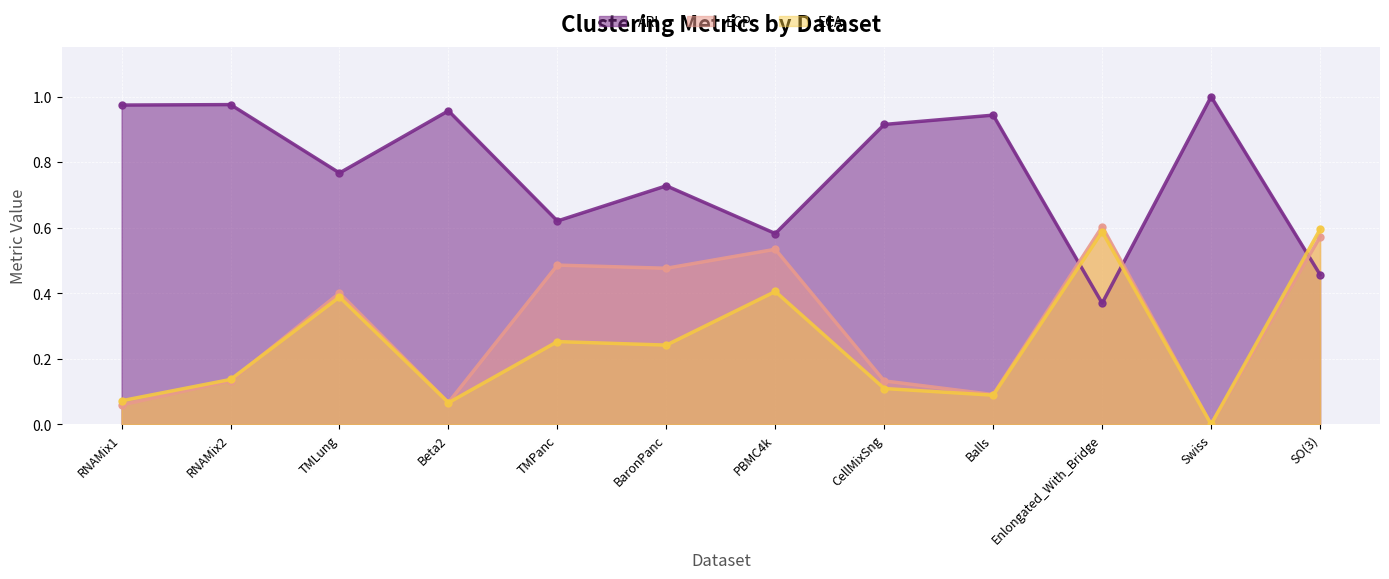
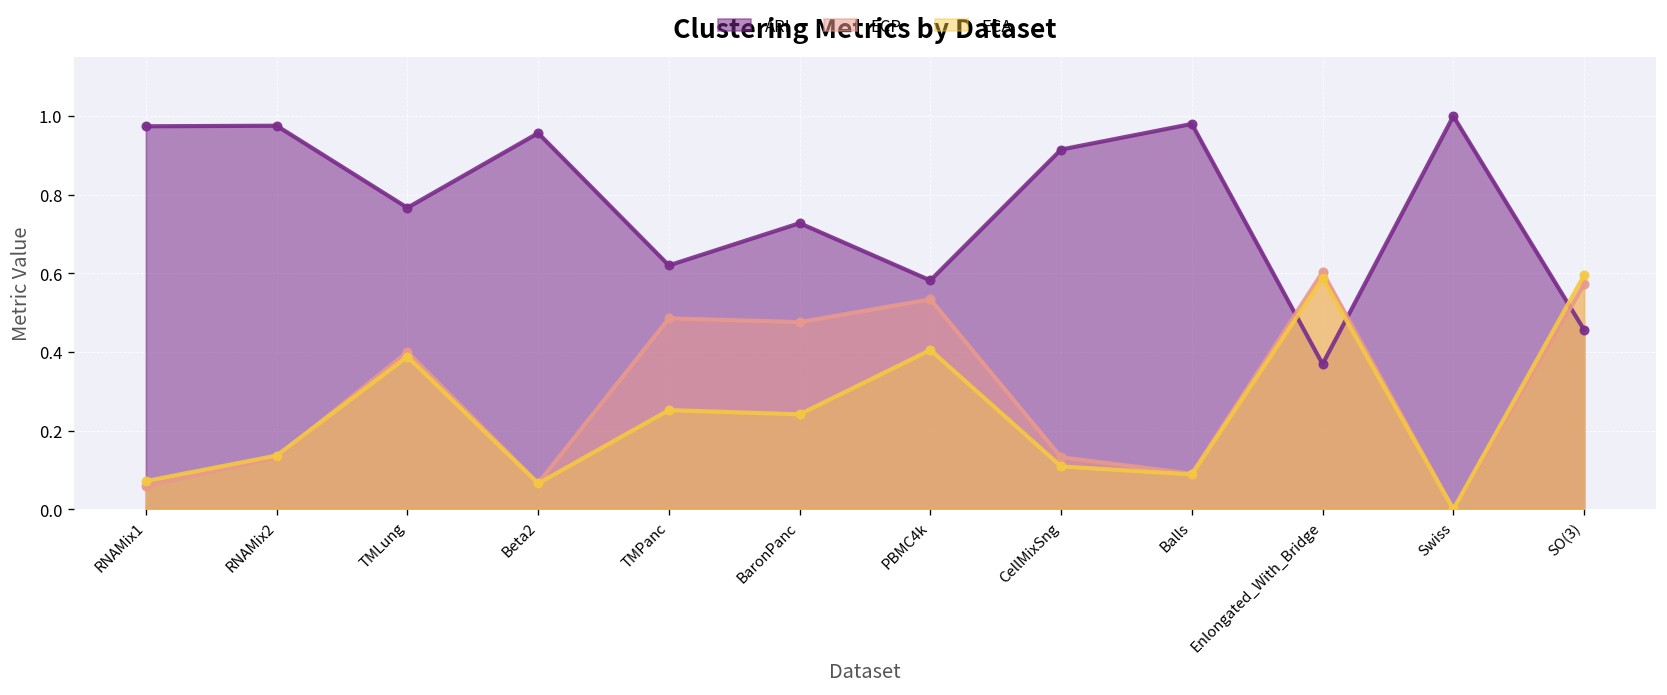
ARI, Balls: 0.94 -> 0.98
